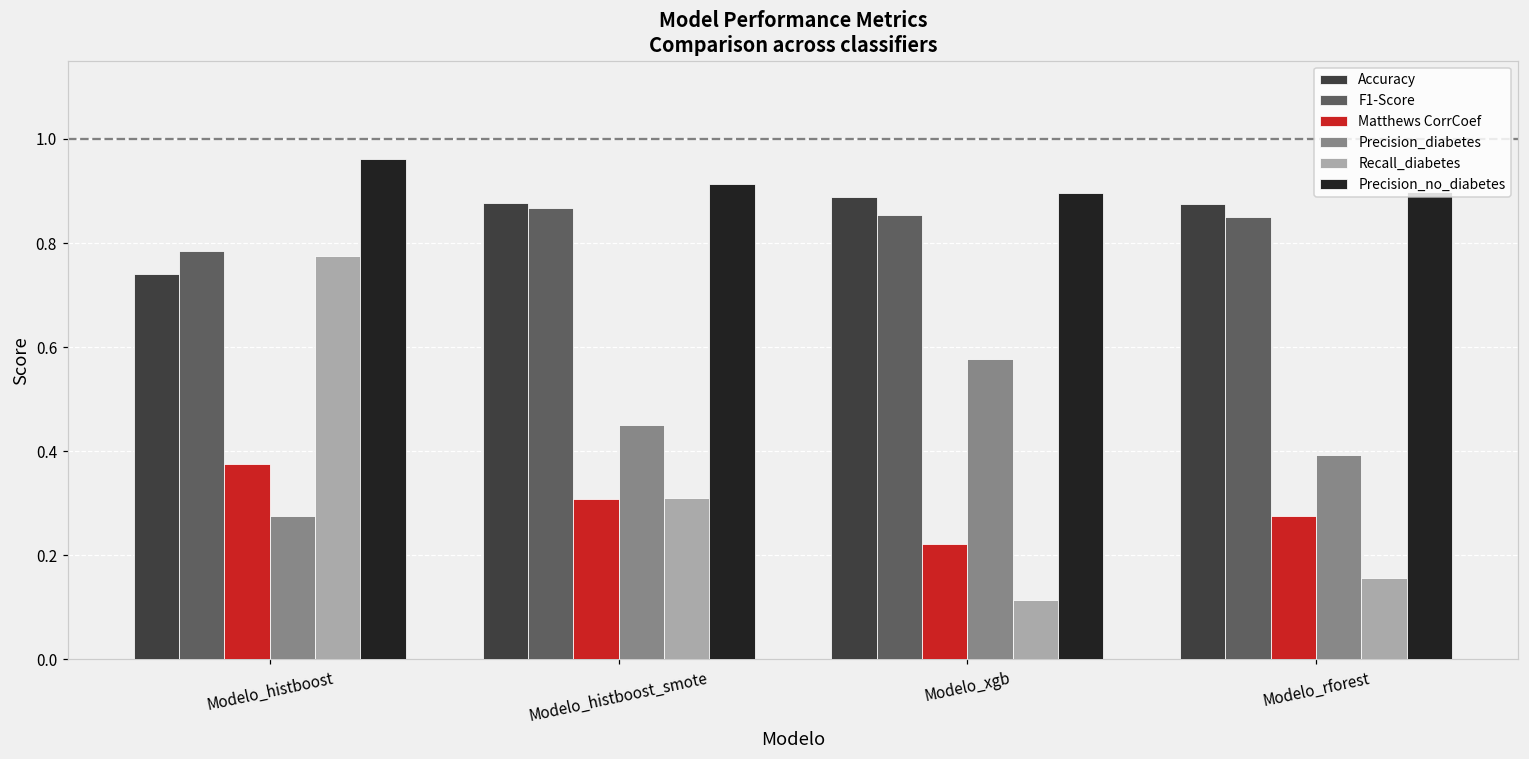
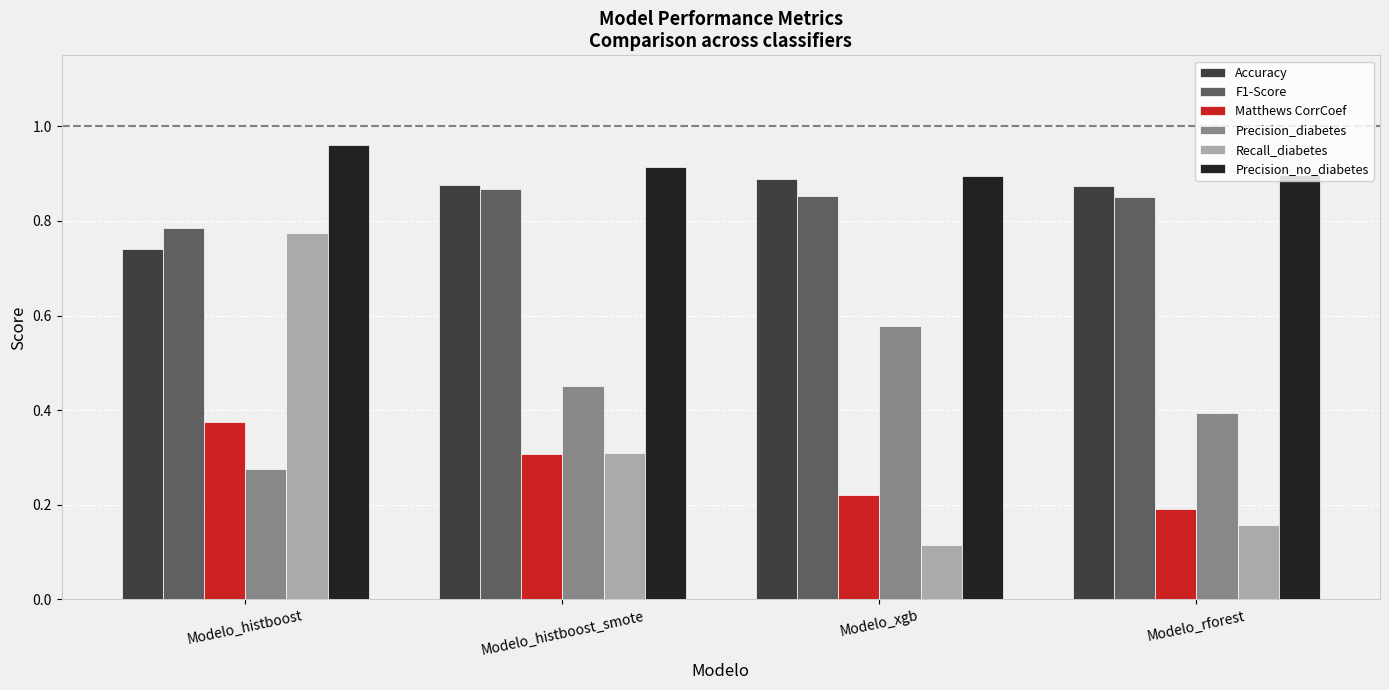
Matthews CorrCoef, Modelo_rforest: 0.27 -> 0.19
